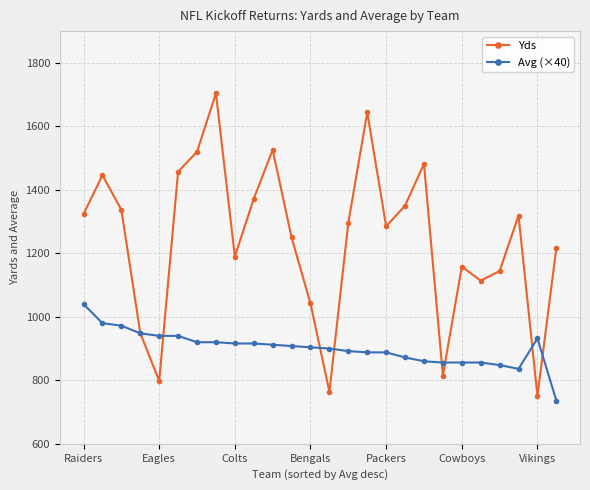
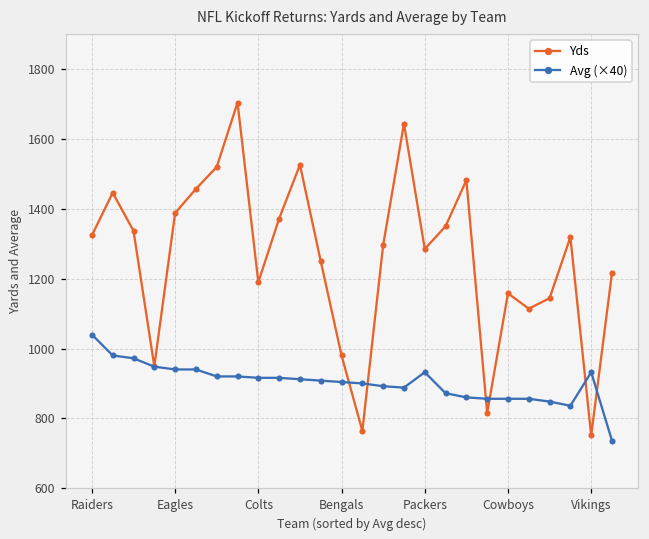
Yds, Eagles: 800 -> 1390
Yds, Bengals: 1040 -> 980
Avg (×40), Packers: 890 -> 930
